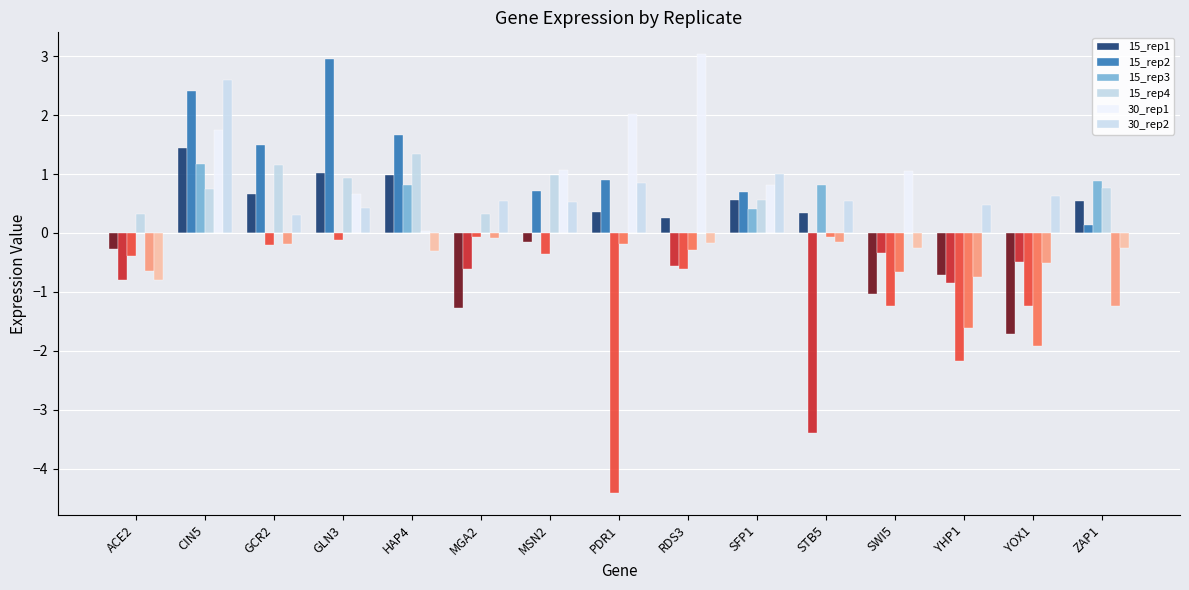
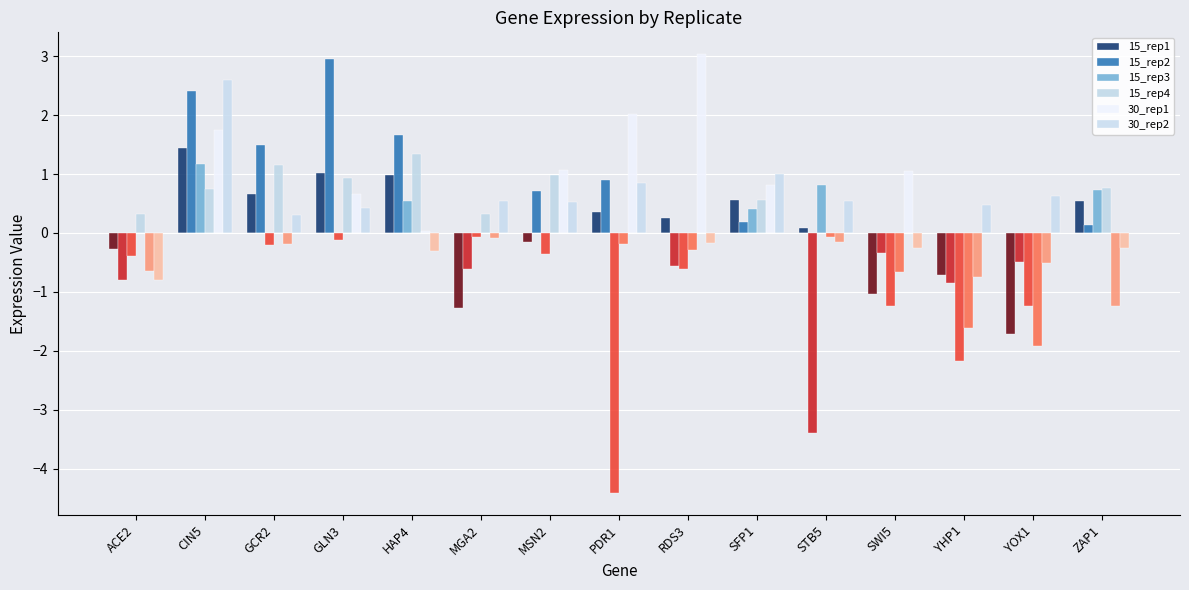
15_rep3, HAP4: 0.8 -> 0.5
15_rep2, SFP1: 0.7 -> 0.2
15_rep1, STB5: 0.3 -> 0.1
15_rep3, ZAP1: 0.9 -> 0.7
